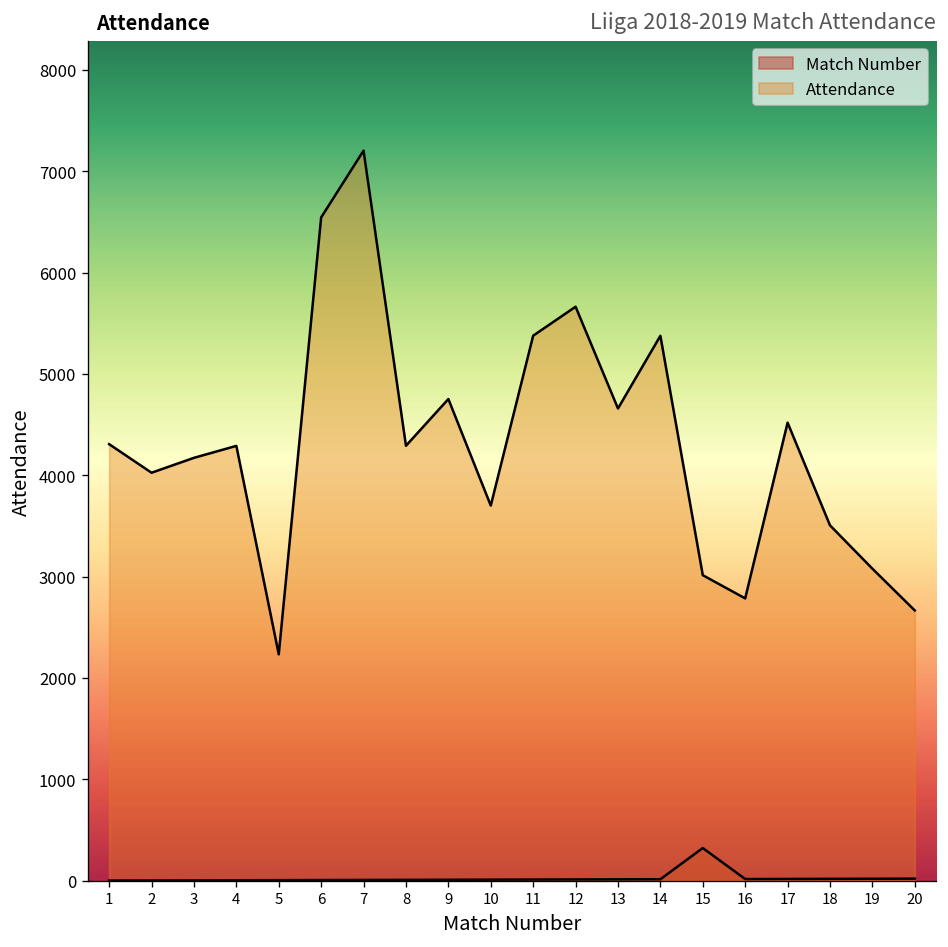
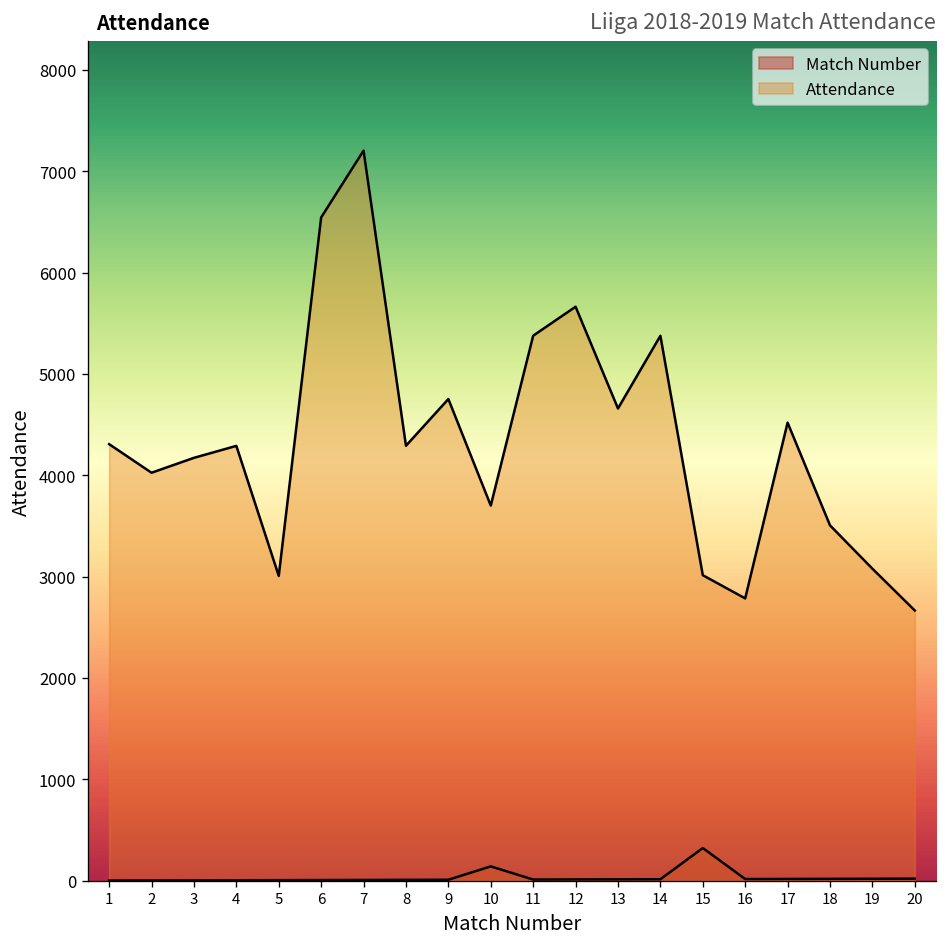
Attendance, 5: 2200 -> 3000
Match Number, 10: 0 -> 100
